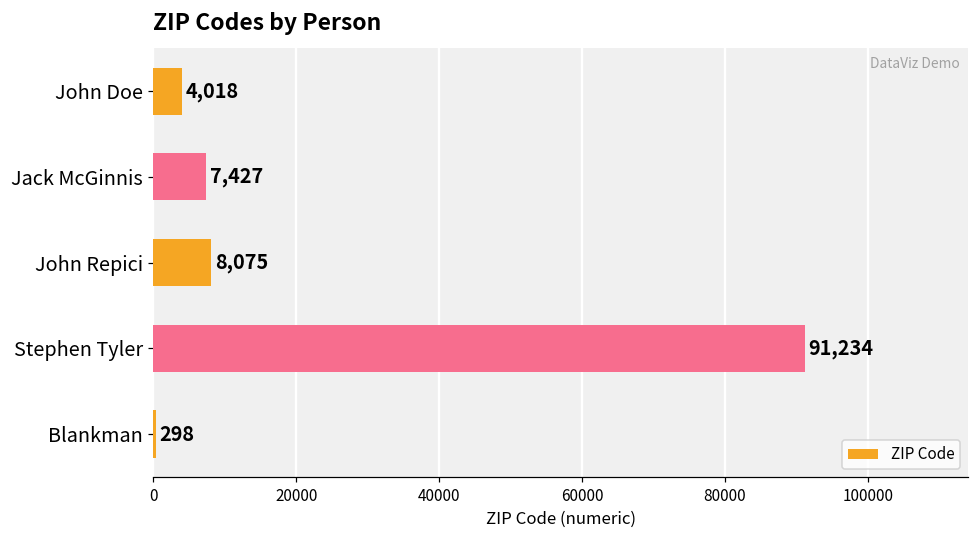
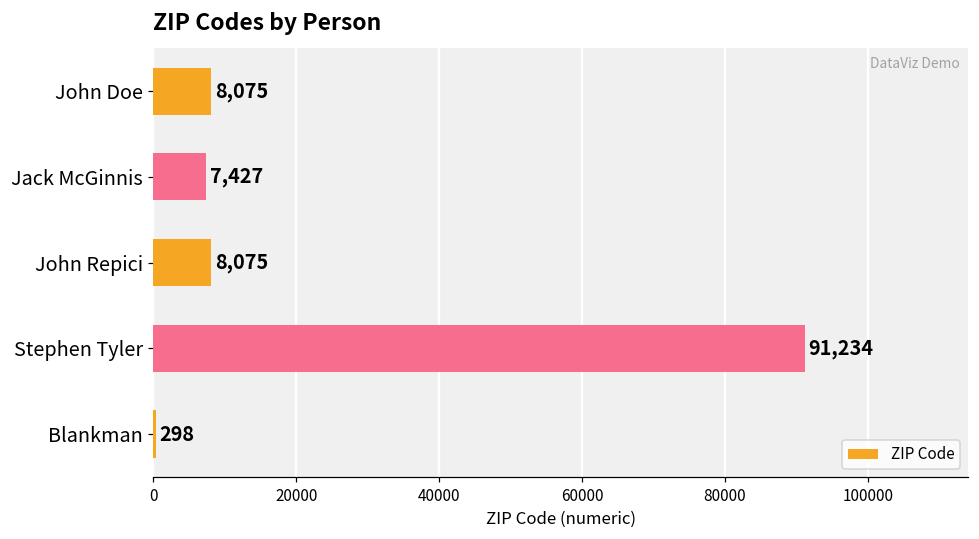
John Doe: 4,018 -> 8,075
